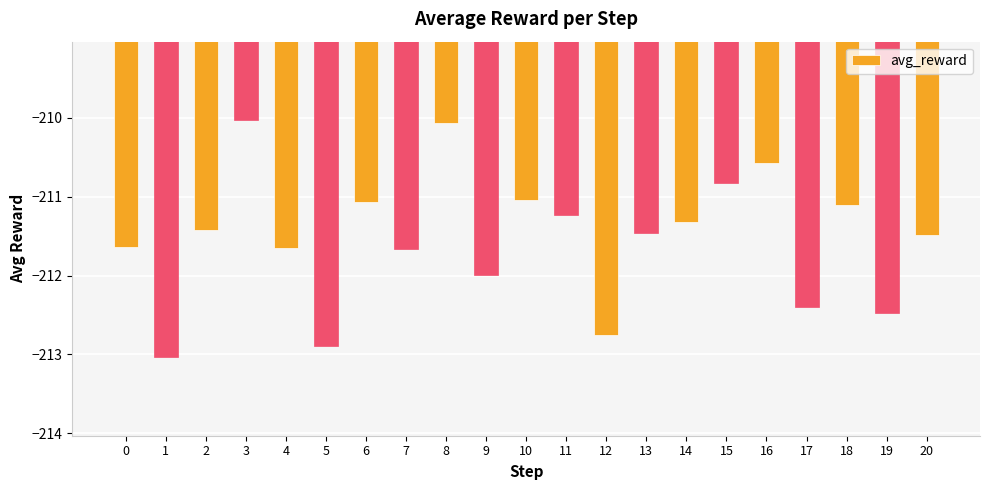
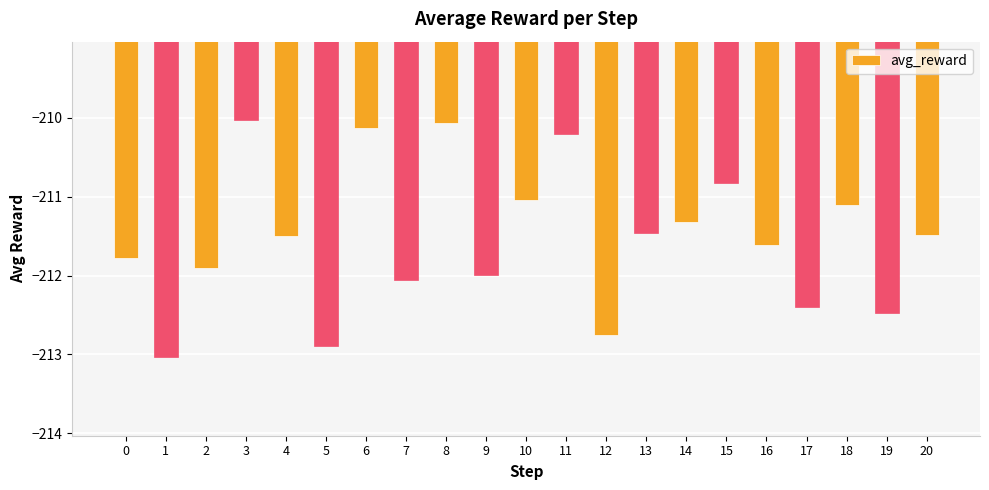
0: -211.6 -> -211.8
2: -211.4 -> -211.9
4: -211.7 -> -211.5
6: -211.1 -> -210.1
7: -211.7 -> -212.1
11: -211.2 -> -210.2
16: -210.6 -> -211.6
